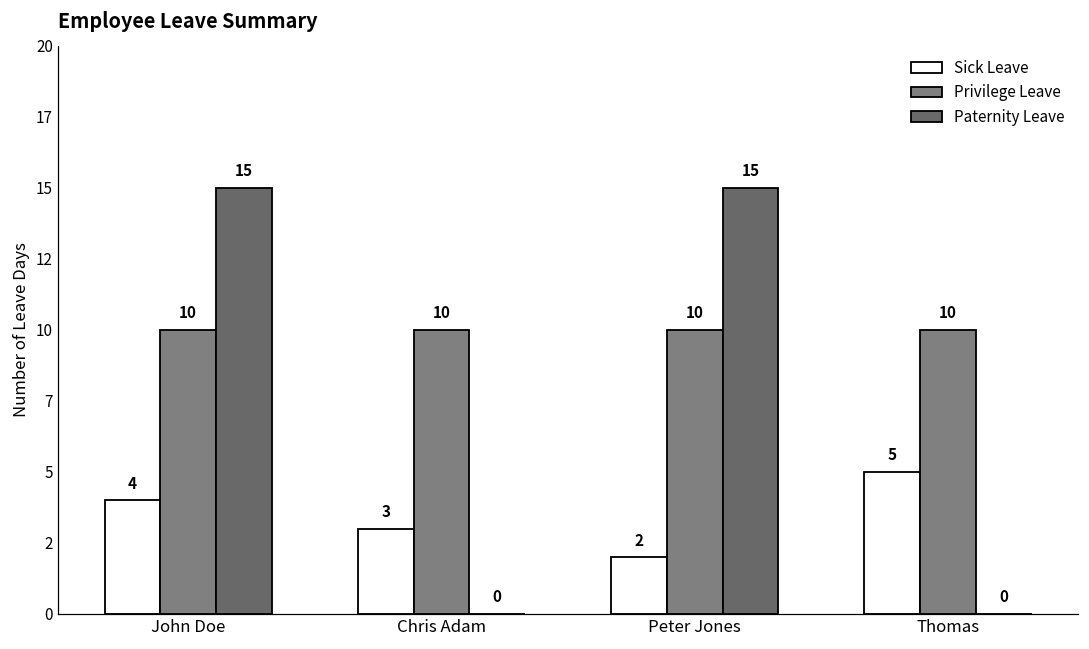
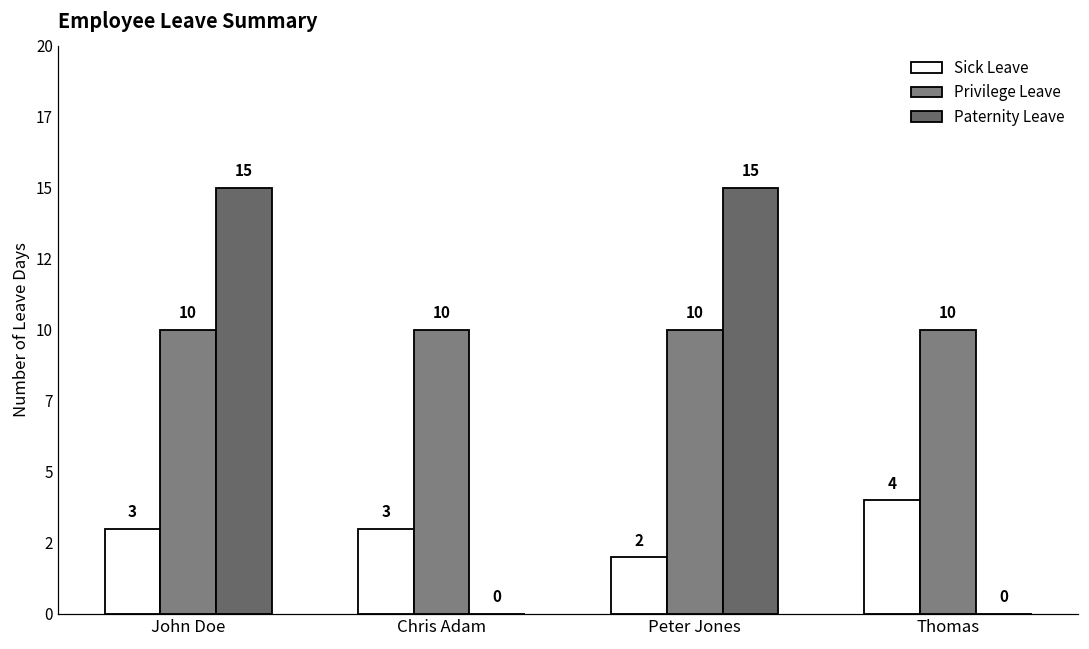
Sick Leave, John Doe: 4 -> 3
Sick Leave, Thomas: 5 -> 4
